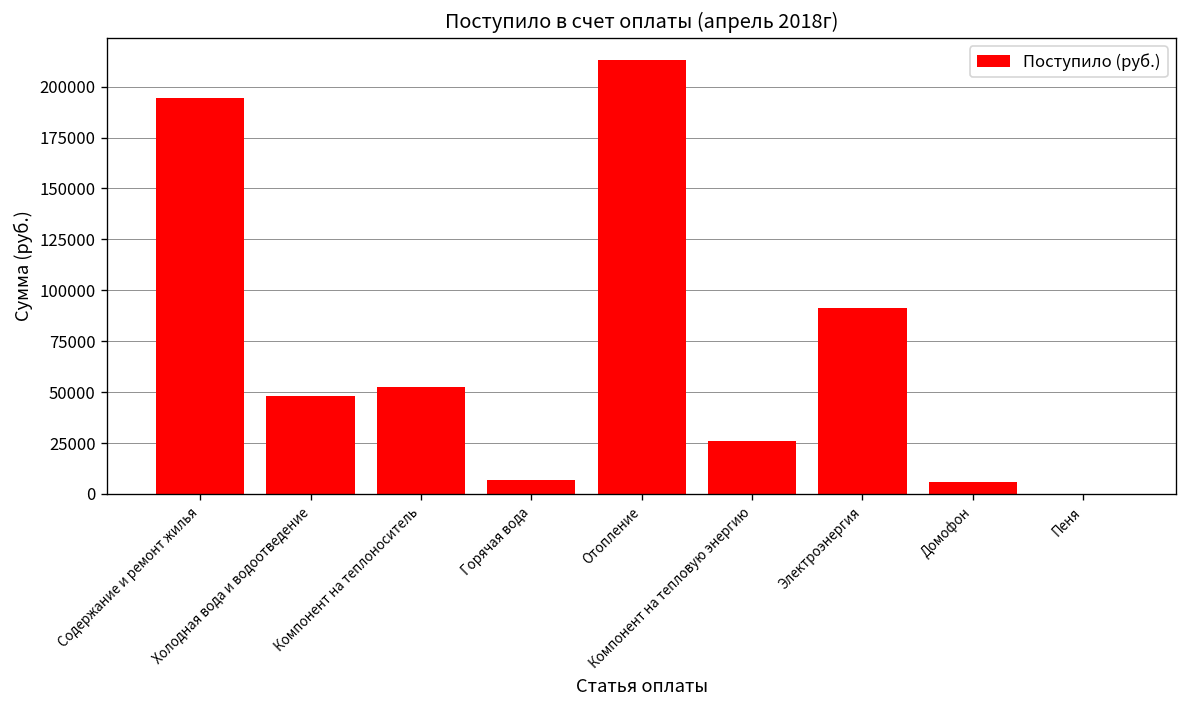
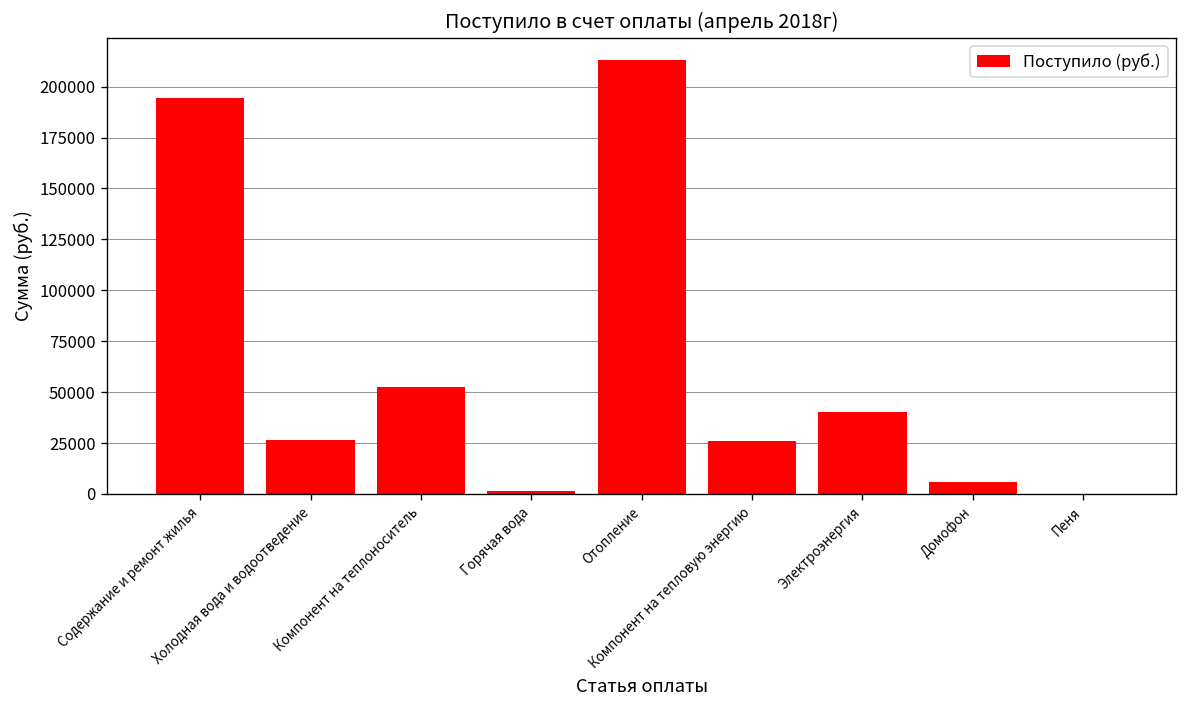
Холодная вода и водоотведение: 48000 -> 27000
Горячая вода: 7000 -> 1000
Электроэнергия: 91000 -> 40000
